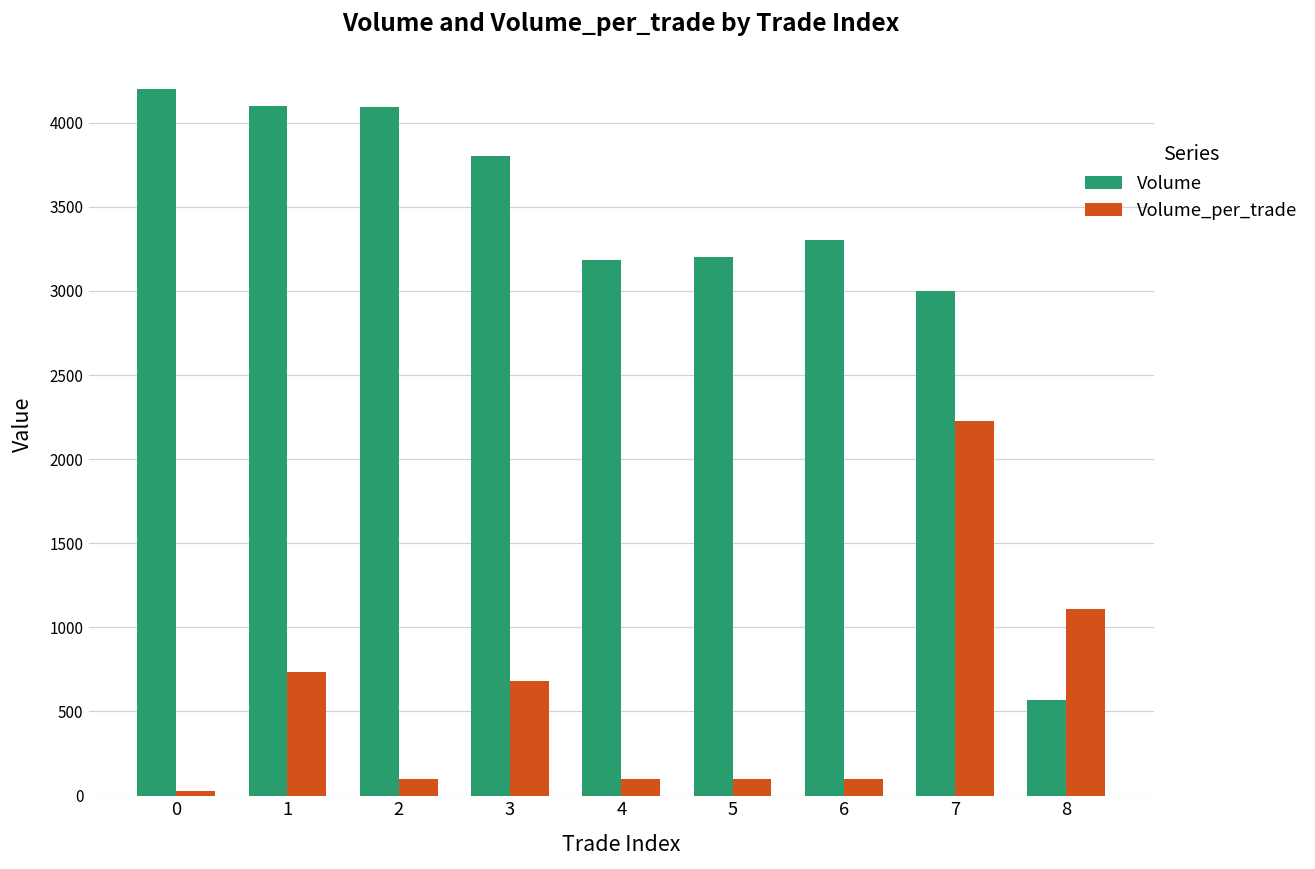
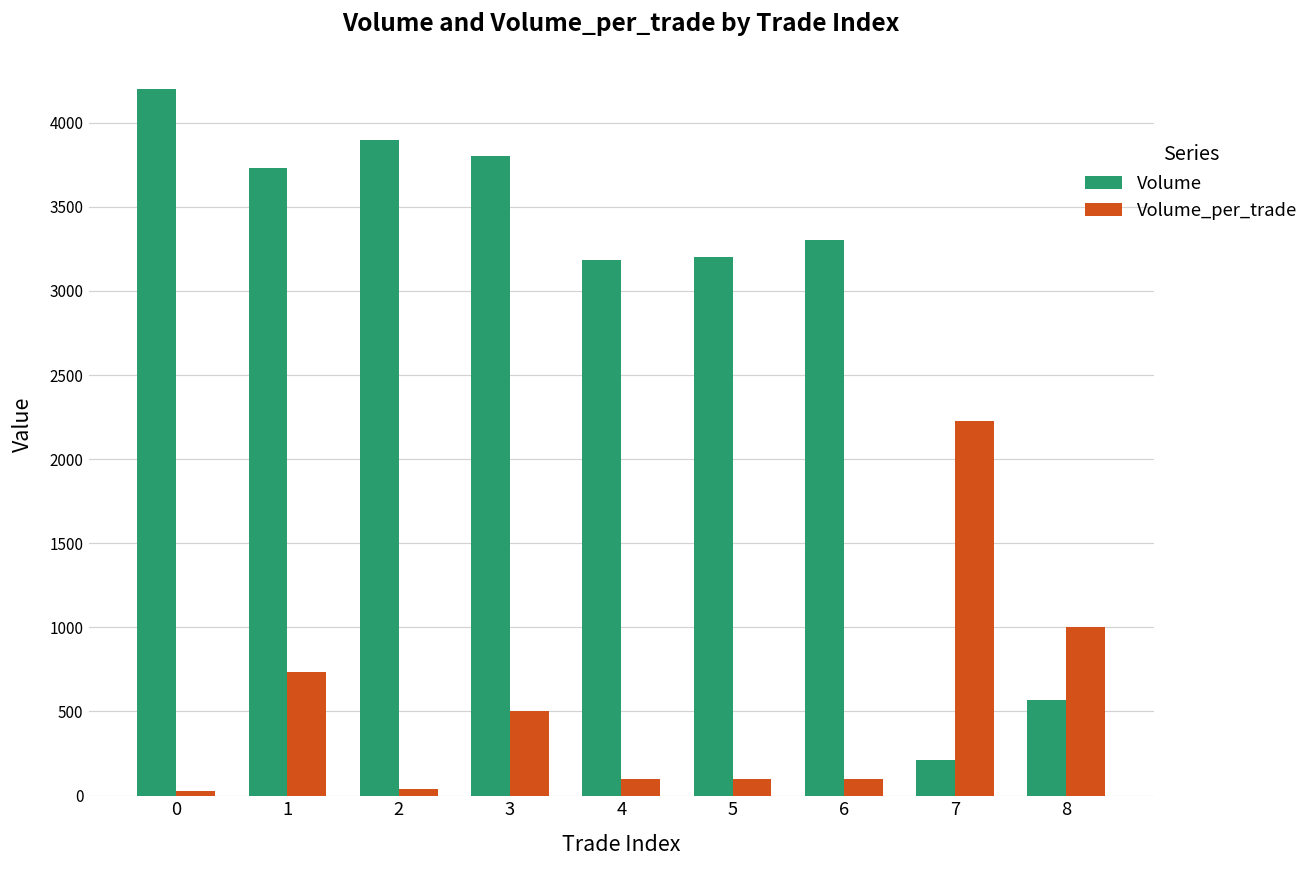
Volume, 1: 4100 -> 3730
Volume, 2: 4090 -> 3900
Volume_per_trade, 2: 100 -> 40
Volume_per_trade, 3: 680 -> 500
Volume, 7: 3000 -> 210
Volume_per_trade, 8: 1110 -> 1000
